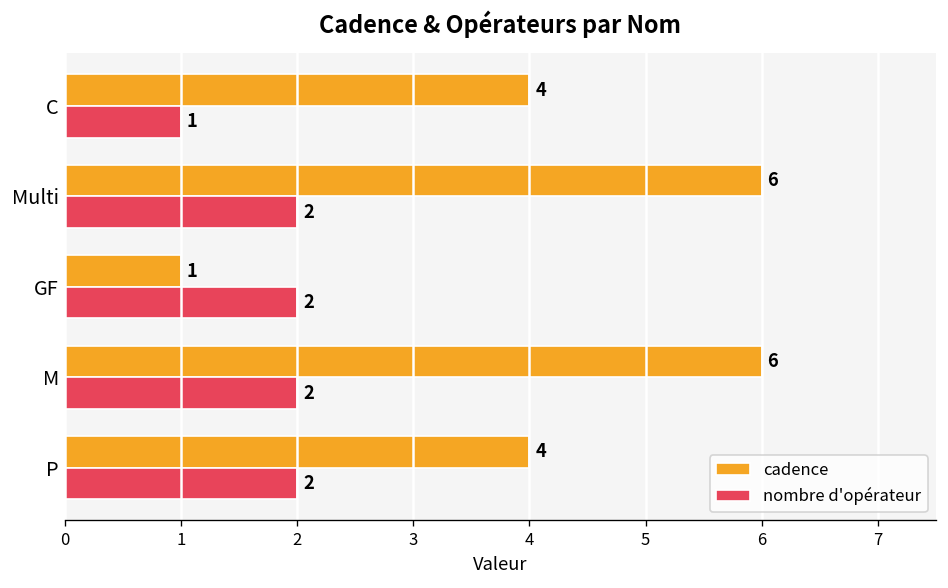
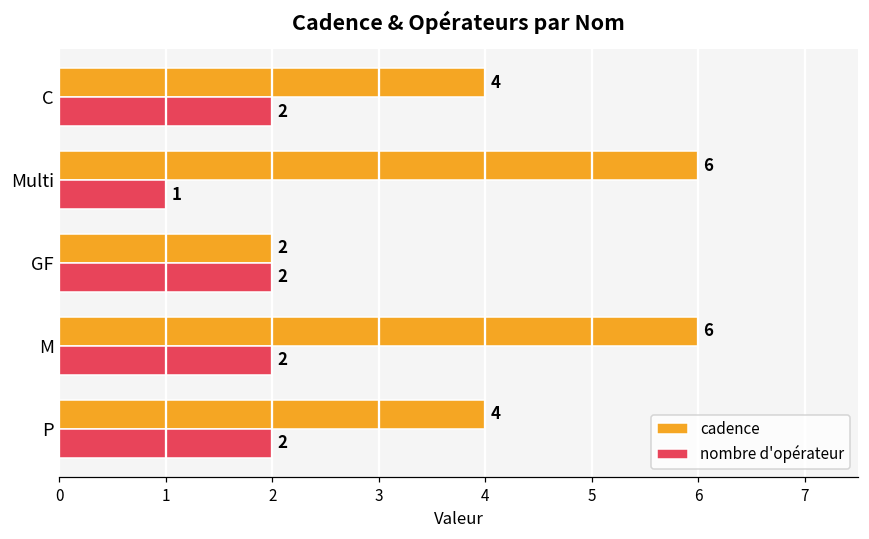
nombre d'opérateur, C: 1 -> 2
nombre d'opérateur, Multi: 2 -> 1
cadence, GF: 1 -> 2
